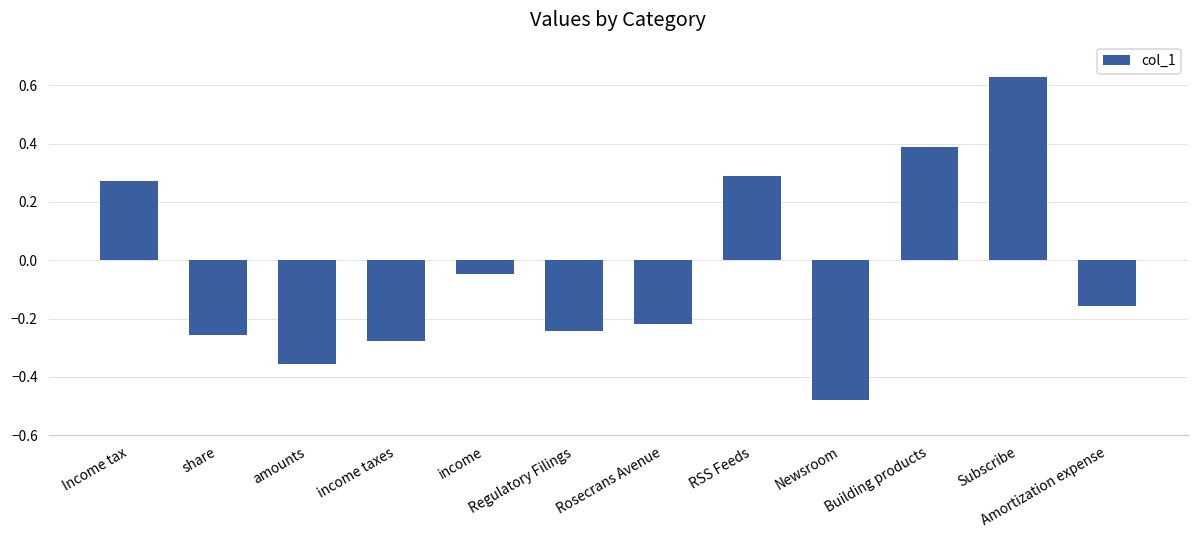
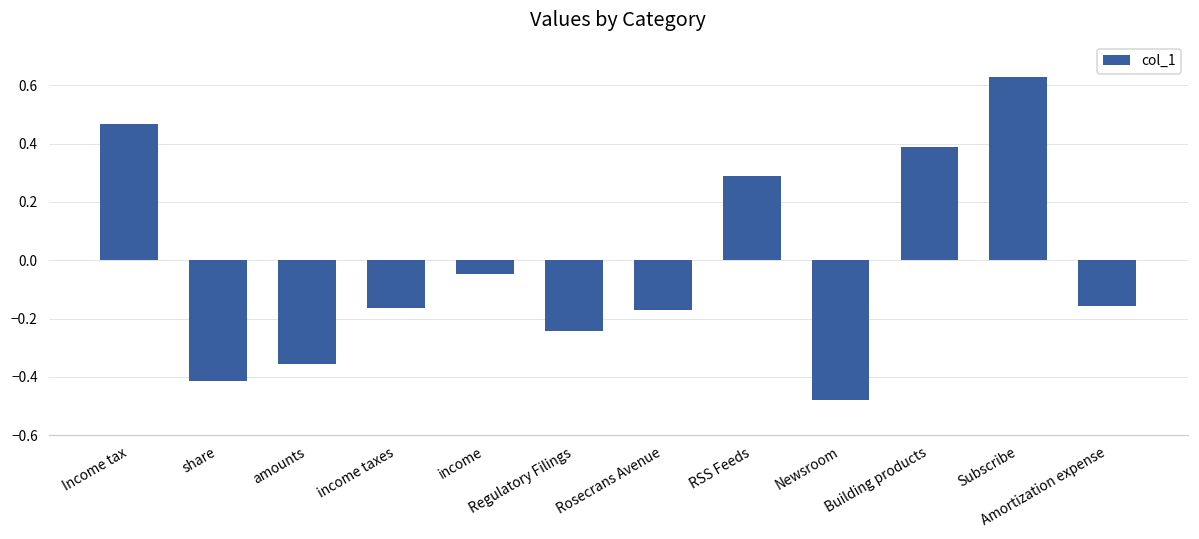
Income tax: 0.27 -> 0.47
share: -0.26 -> -0.42
income taxes: -0.28 -> -0.16
Rosecrans Avenue: -0.22 -> -0.17
